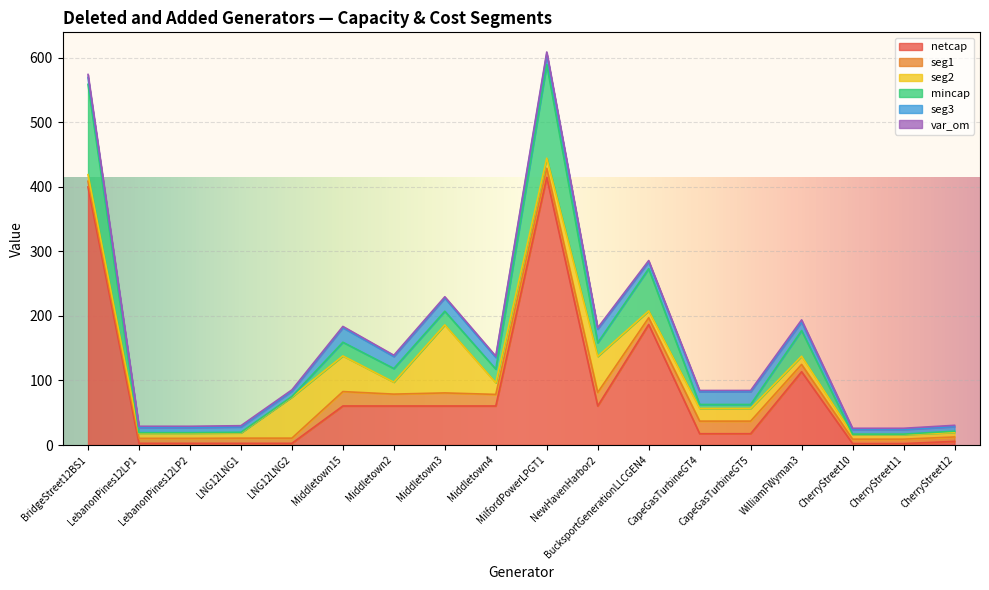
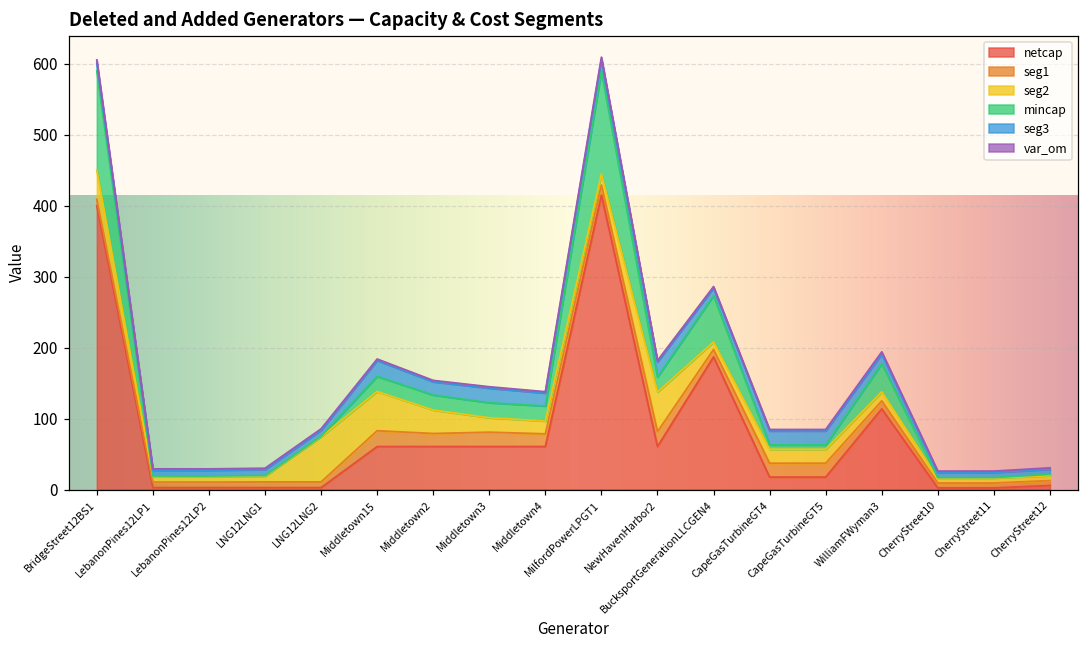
seg2, BridgeStreet12BS1: 10 -> 40
seg2, Middletown2: 20 -> 30
seg2, Middletown3: 110 -> 20
